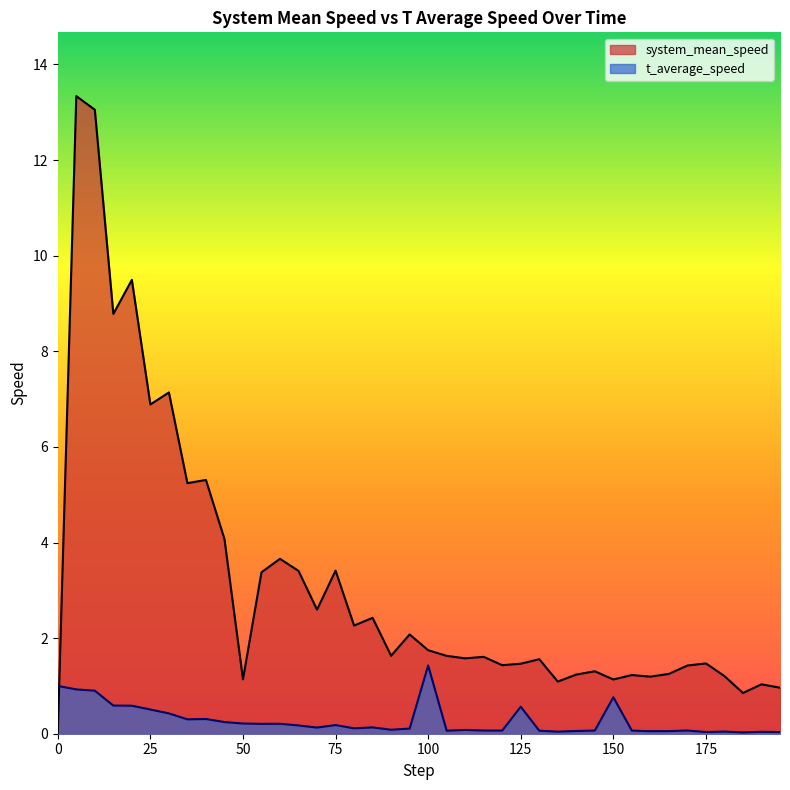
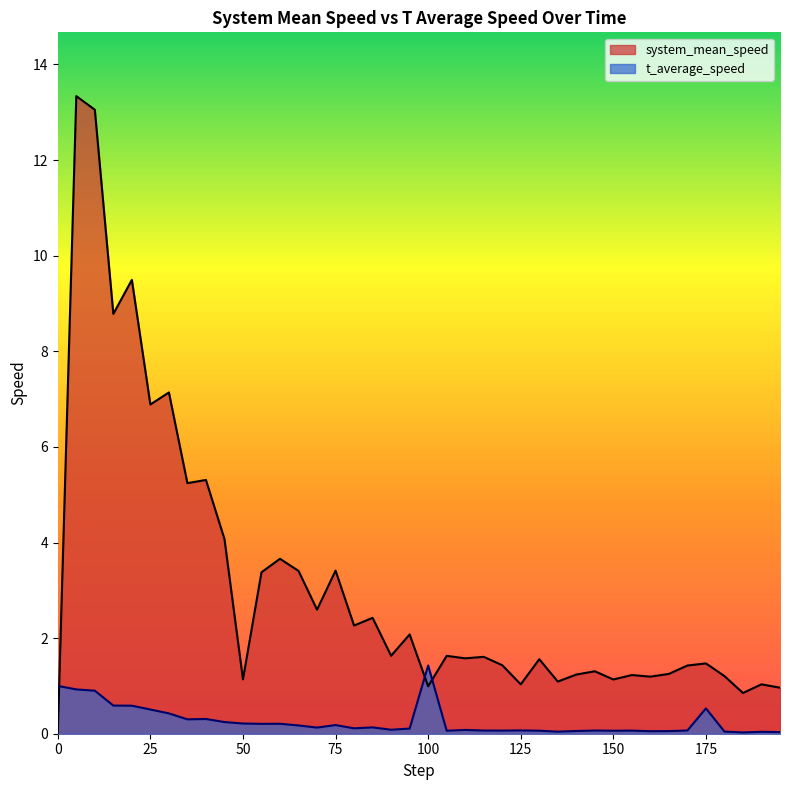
system_mean_speed, 100: 1.7 -> 1.0
system_mean_speed, 125: 1.5 -> 1.0
t_average_speed, 125: 0.6 -> 0.1
t_average_speed, 150: 0.8 -> 0.1
t_average_speed, 175: 0.0 -> 0.5
